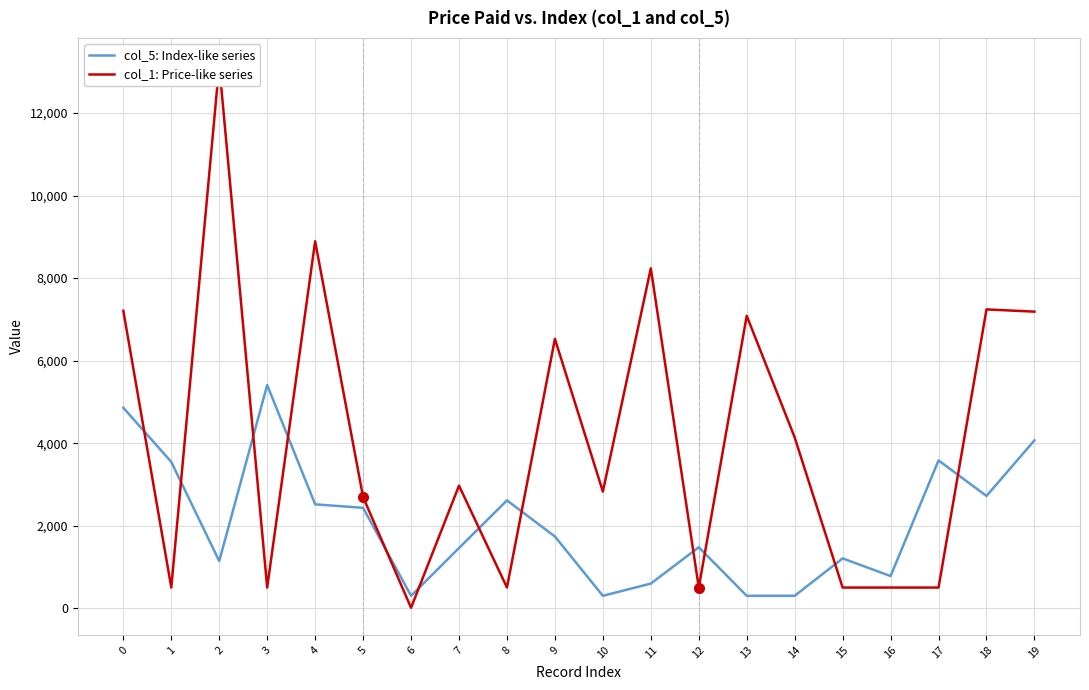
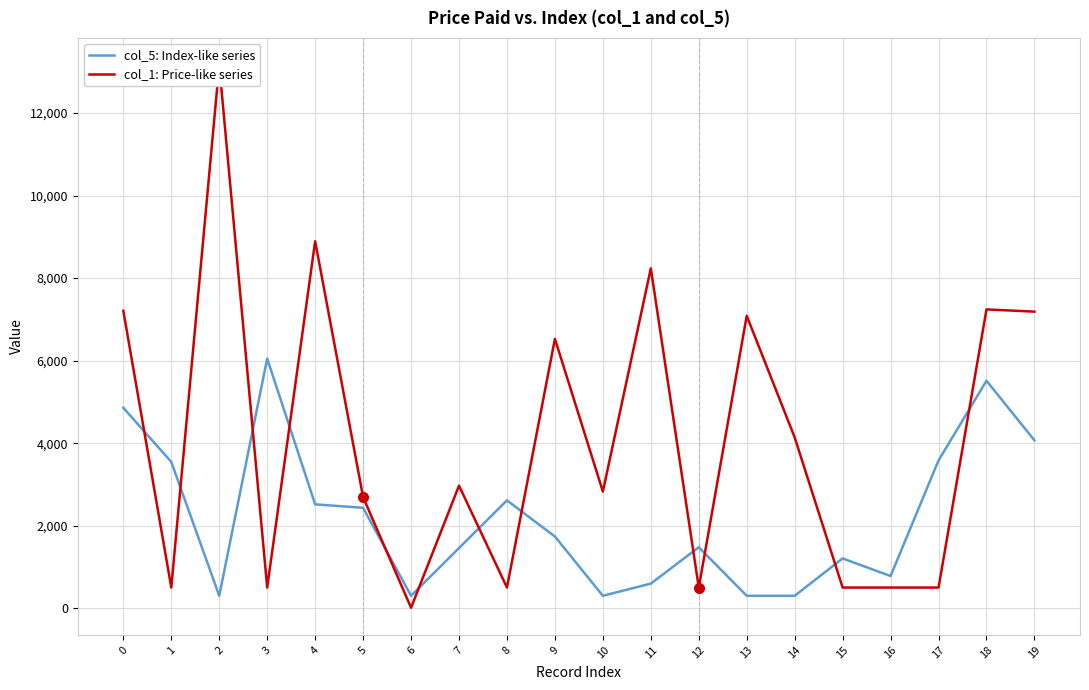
col_5: Index-like series, 2: 1,100 -> 300
col_5: Index-like series, 3: 5,400 -> 6,100
col_5: Index-like series, 18: 2,700 -> 5,500
